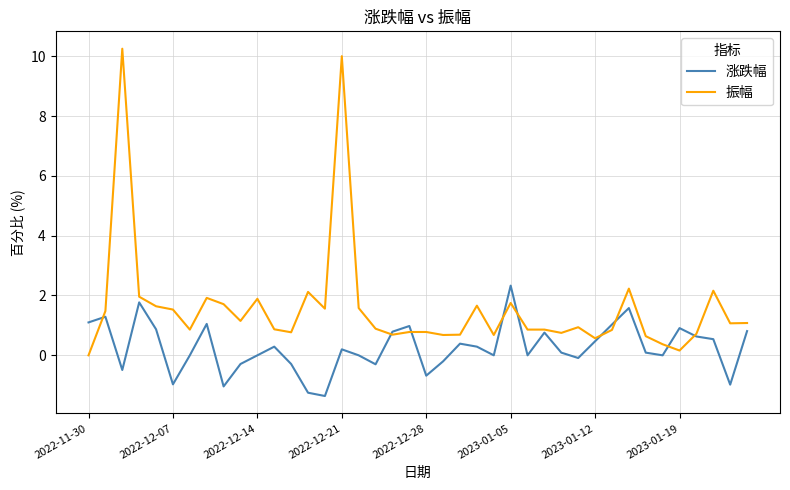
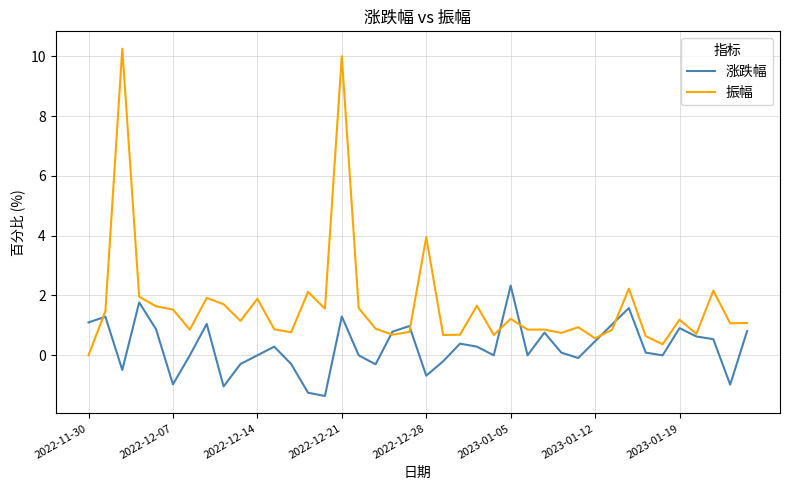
涨跌幅, 2022-12-21: 0.2 -> 1.3
振幅, 2022-12-28: 0.8 -> 4.0
振幅, 2023-01-05: 1.8 -> 1.2
振幅, 2023-01-19: 0.2 -> 1.2
